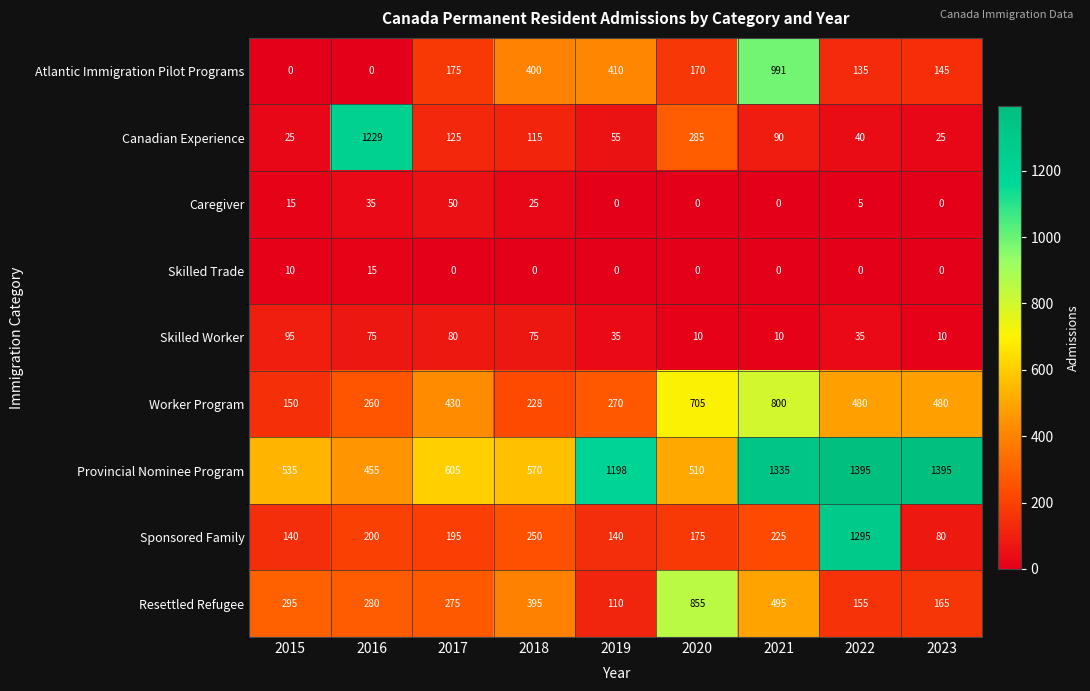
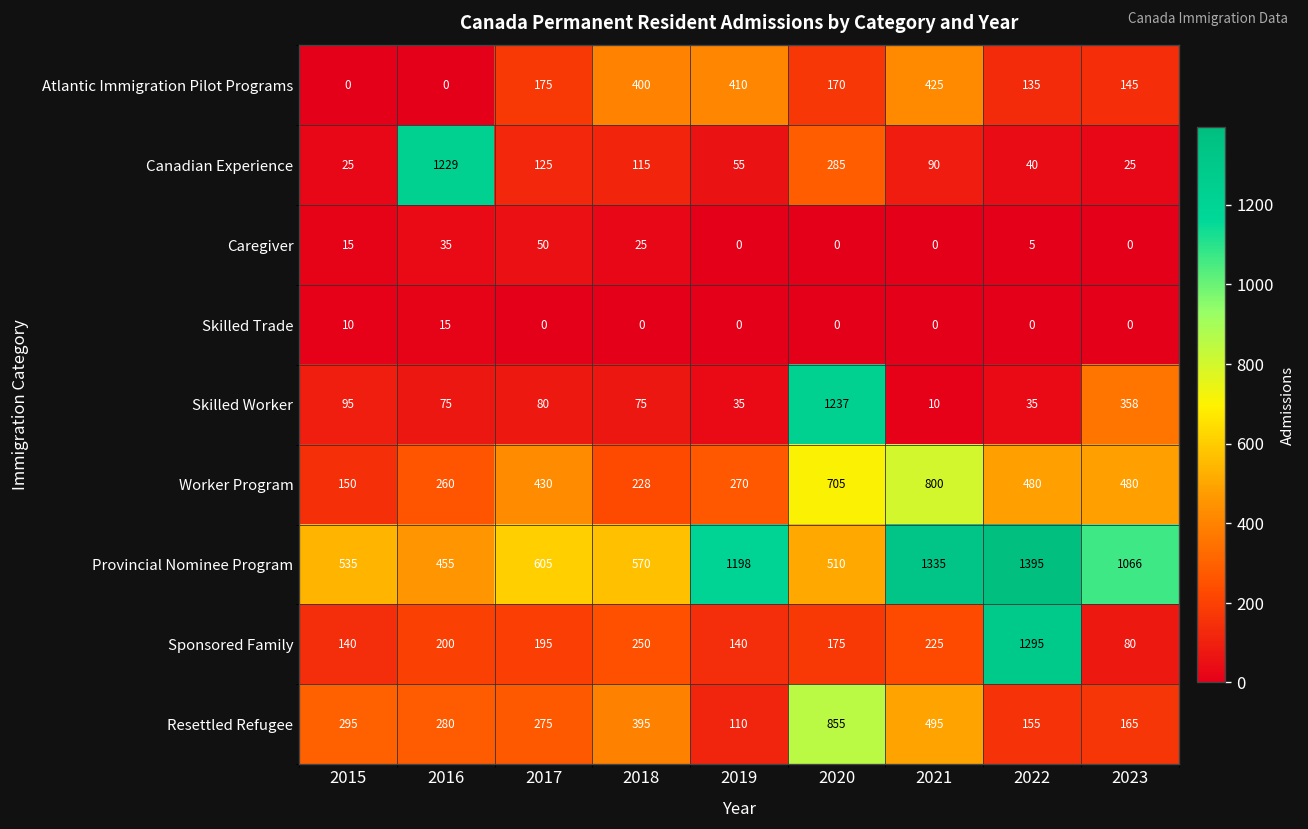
Atlantic Immigration Pilot Programs, 2021: 991 -> 425
Skilled Worker, 2020: 10 -> 1237
Skilled Worker, 2023: 10 -> 358
Provincial Nominee Program, 2023: 1395 -> 1066
